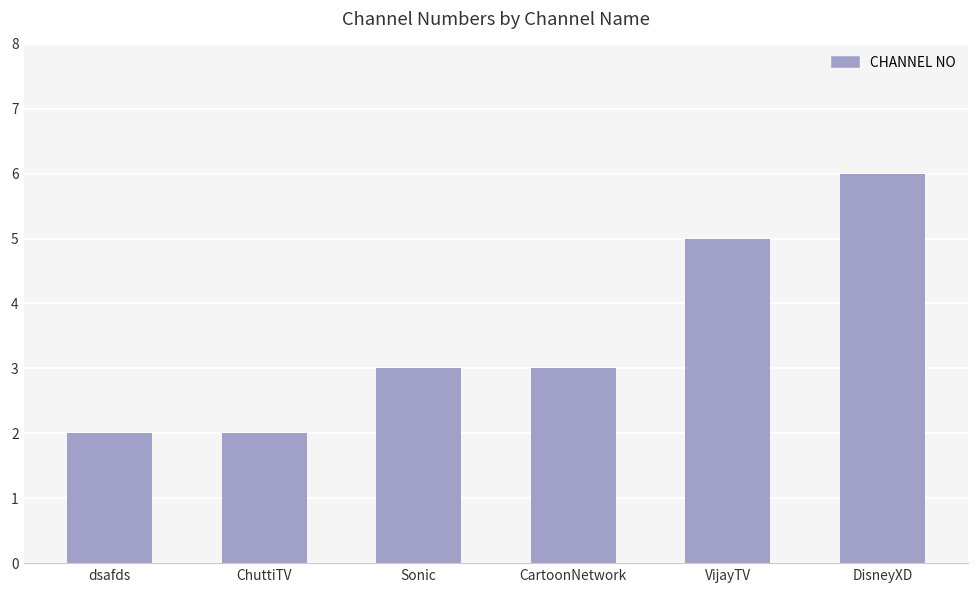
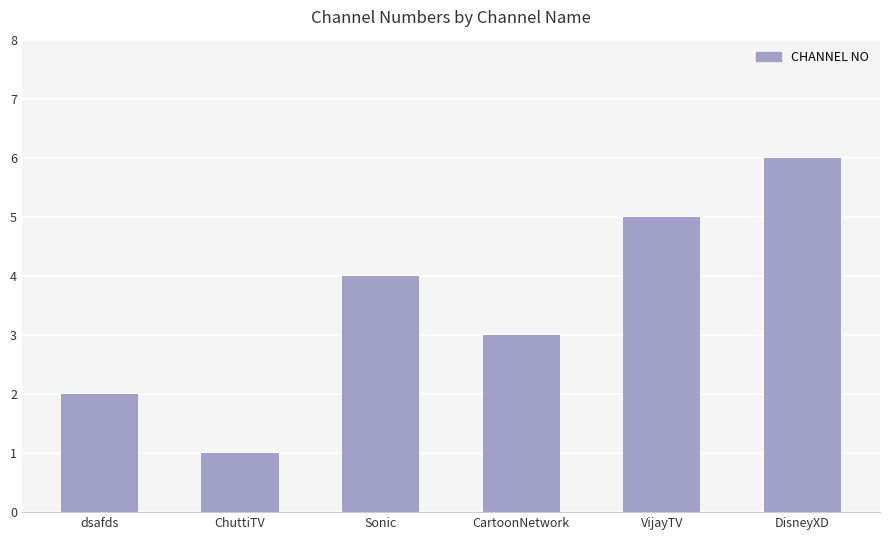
ChuttiTV: 2 -> 1
Sonic: 3 -> 4
